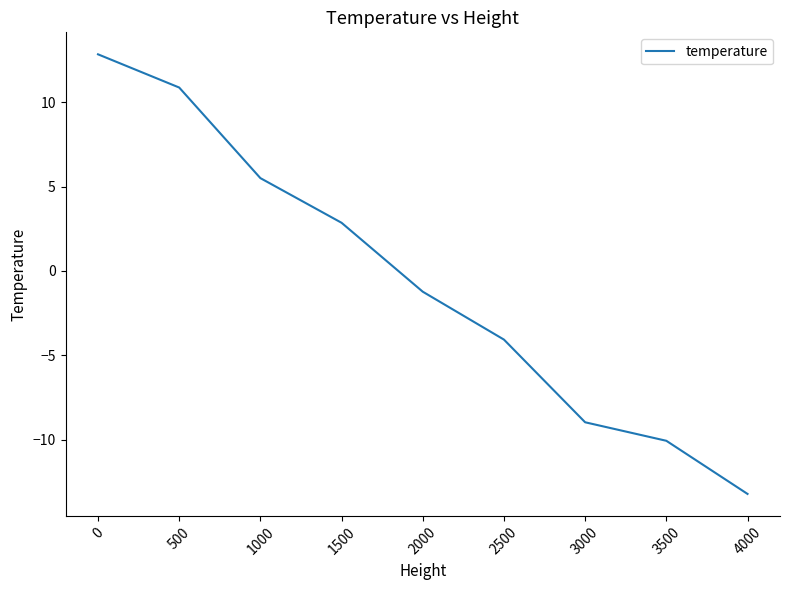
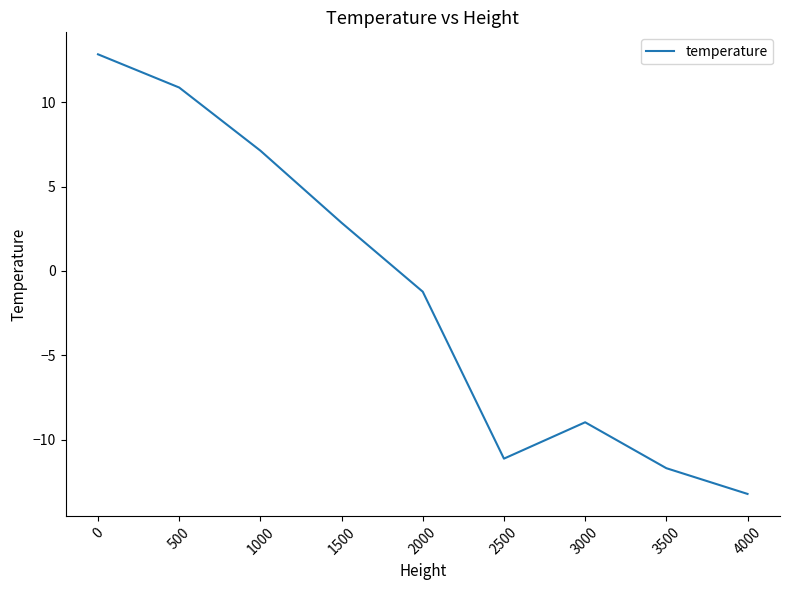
1000: 5.5 -> 7.1
2500: -4.1 -> -11.1
3500: -10.1 -> -11.7
